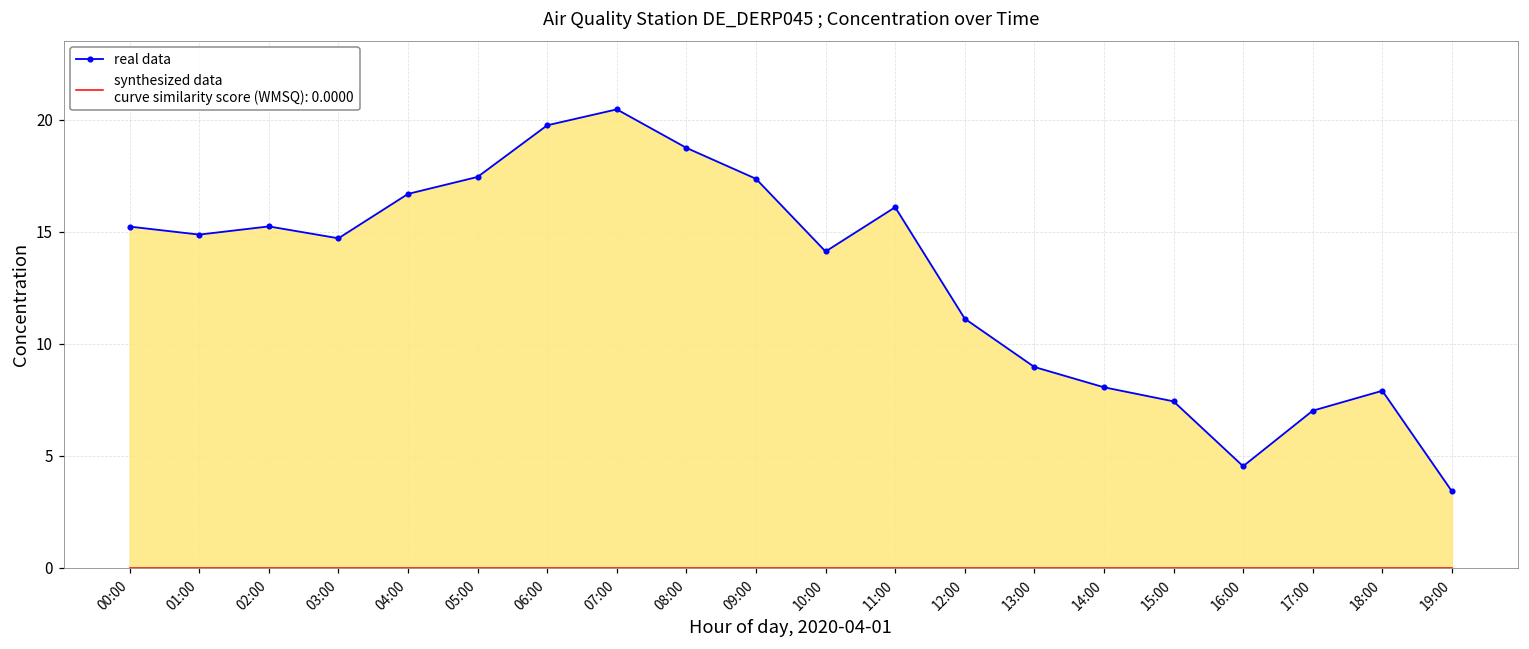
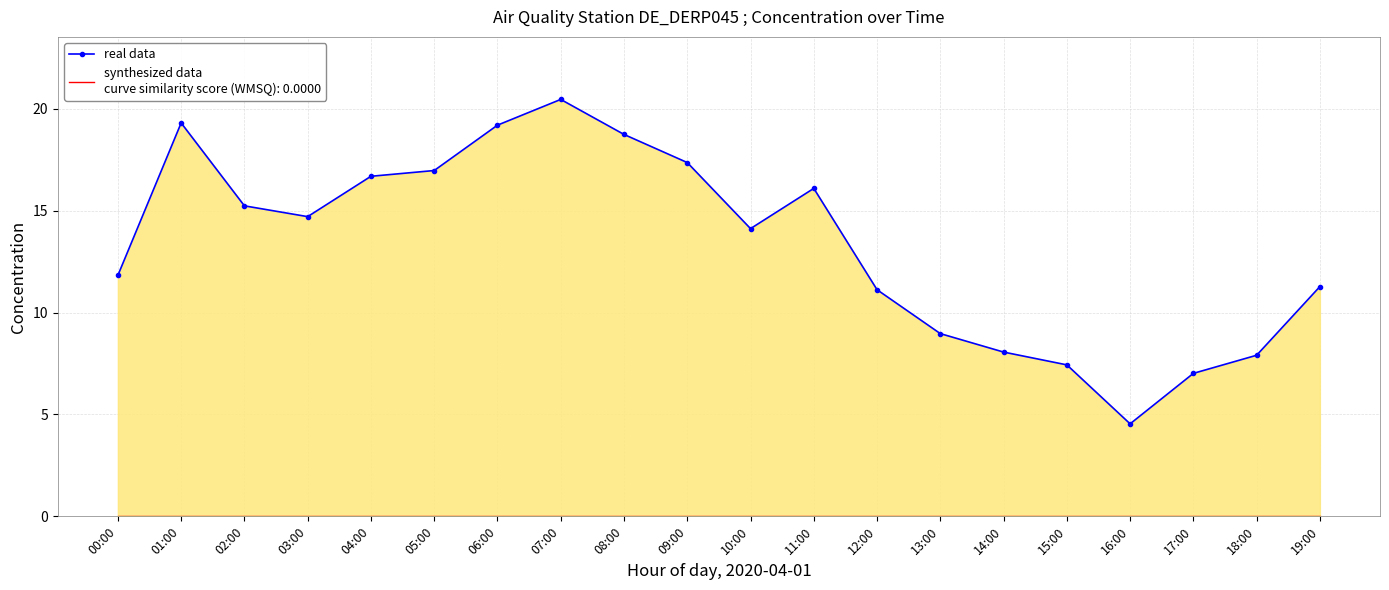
real data, 00:00: 15.2 -> 11.8
real data, 01:00: 14.9 -> 19.3
real data, 05:00: 17.4 -> 17.0
real data, 06:00: 19.7 -> 19.2
real data, 19:00: 3.4 -> 11.3
